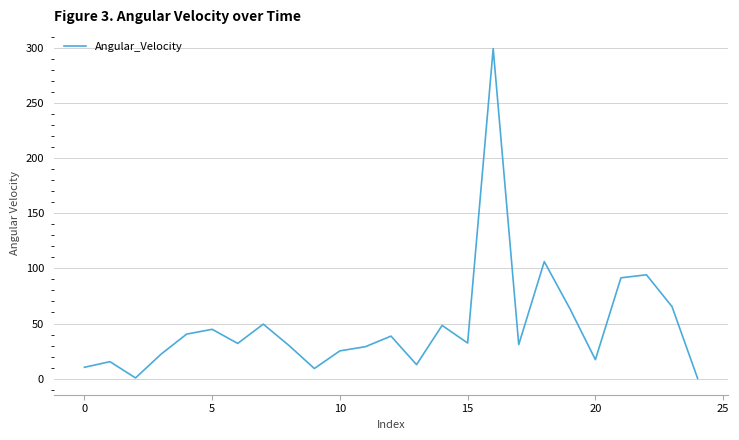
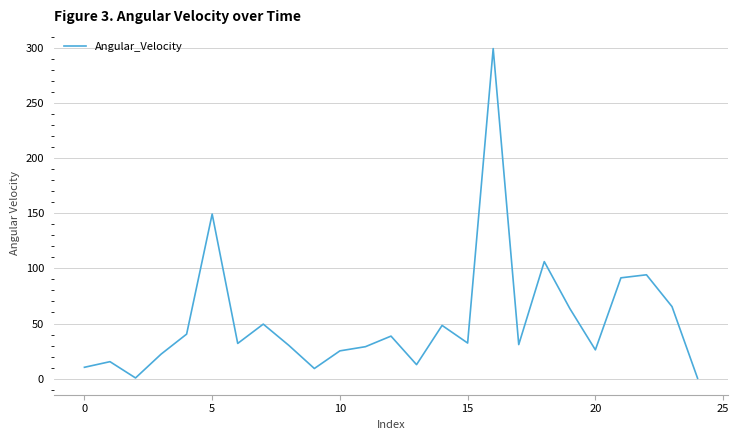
5: 45 -> 149
20: 17 -> 26
